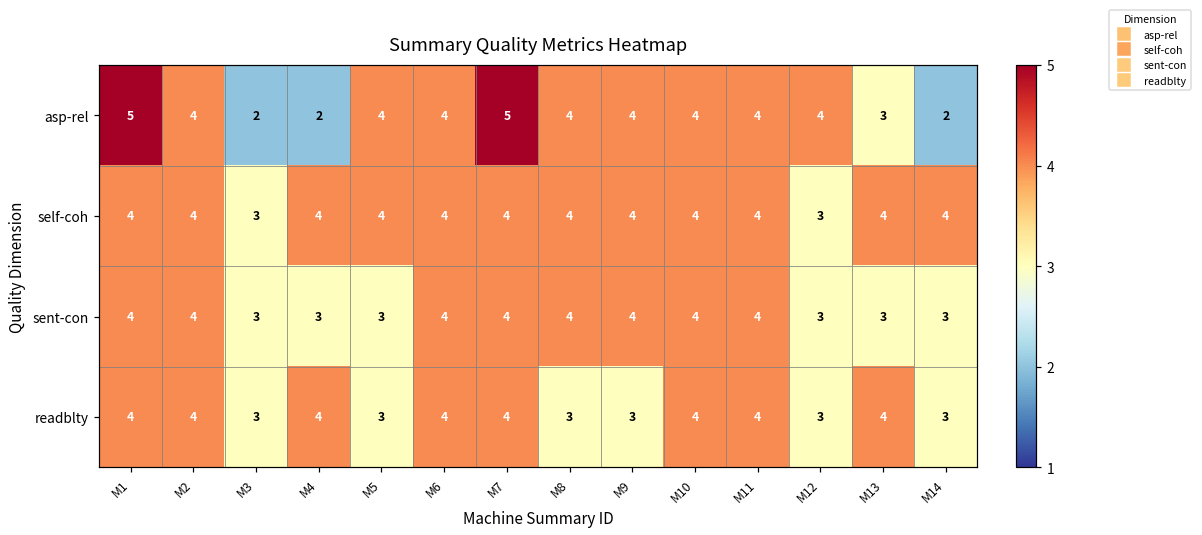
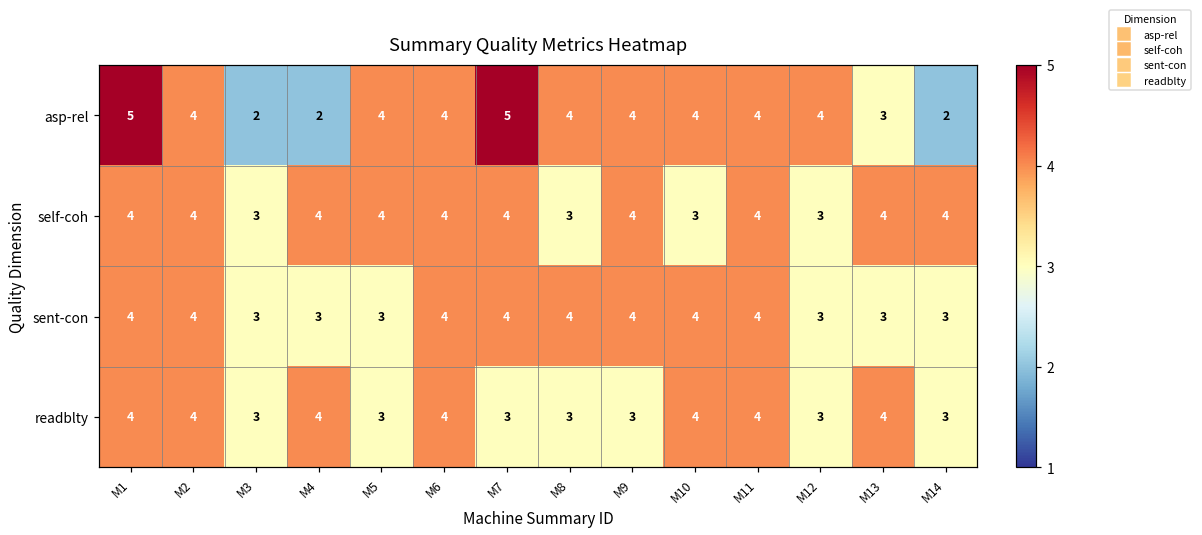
self-coh, M8: 4 -> 3
self-coh, M10: 4 -> 3
readblty, M7: 4 -> 3
